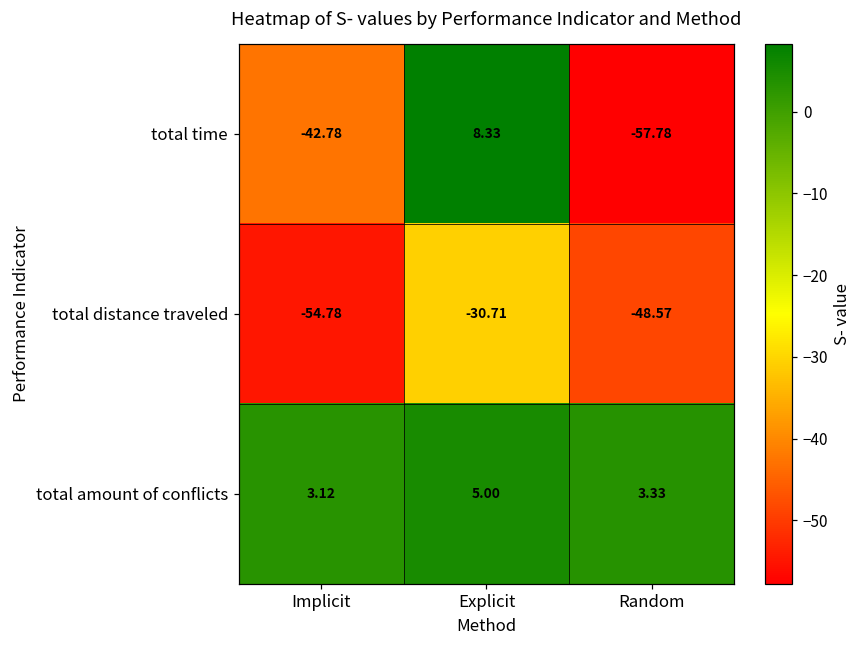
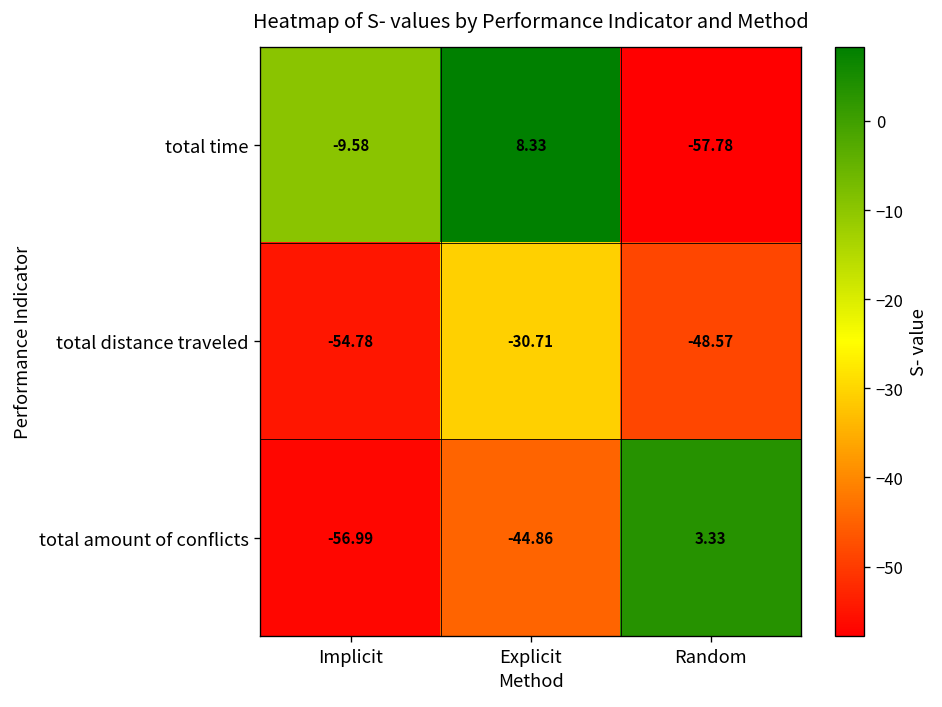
total time, Implicit: -42.78 -> -9.58
total amount of conflicts, Implicit: 3.12 -> -56.99
total amount of conflicts, Explicit: 5.00 -> -44.86
